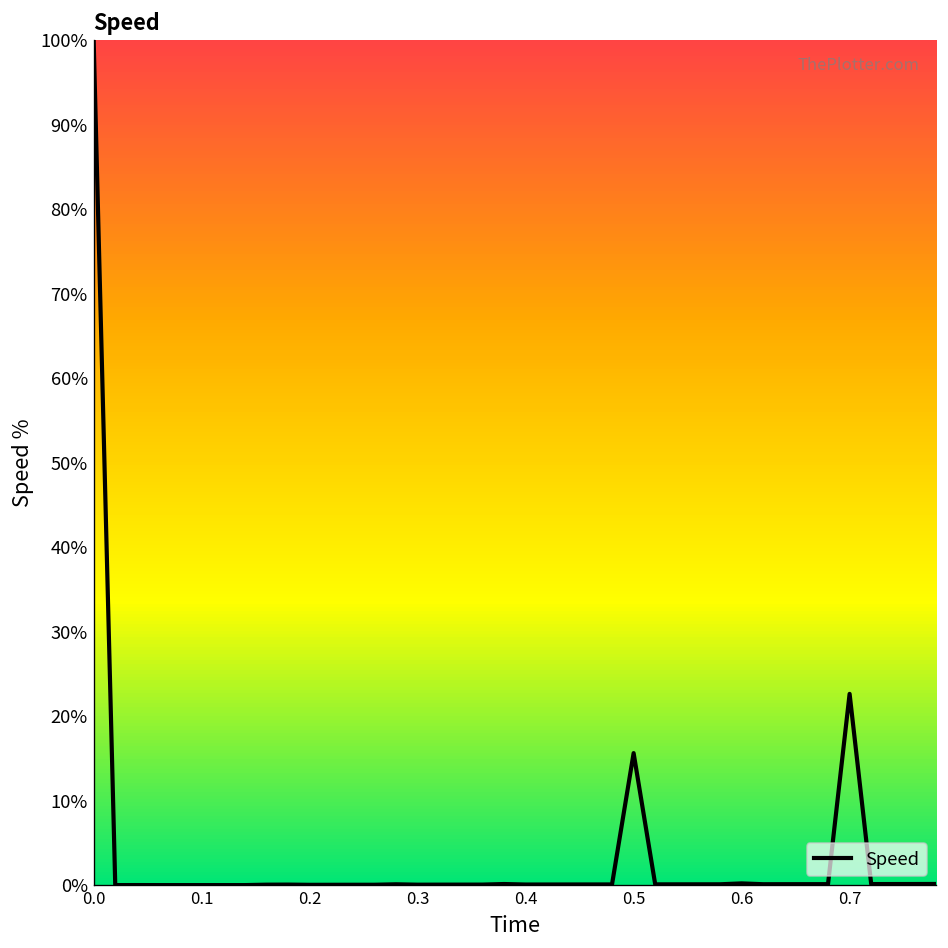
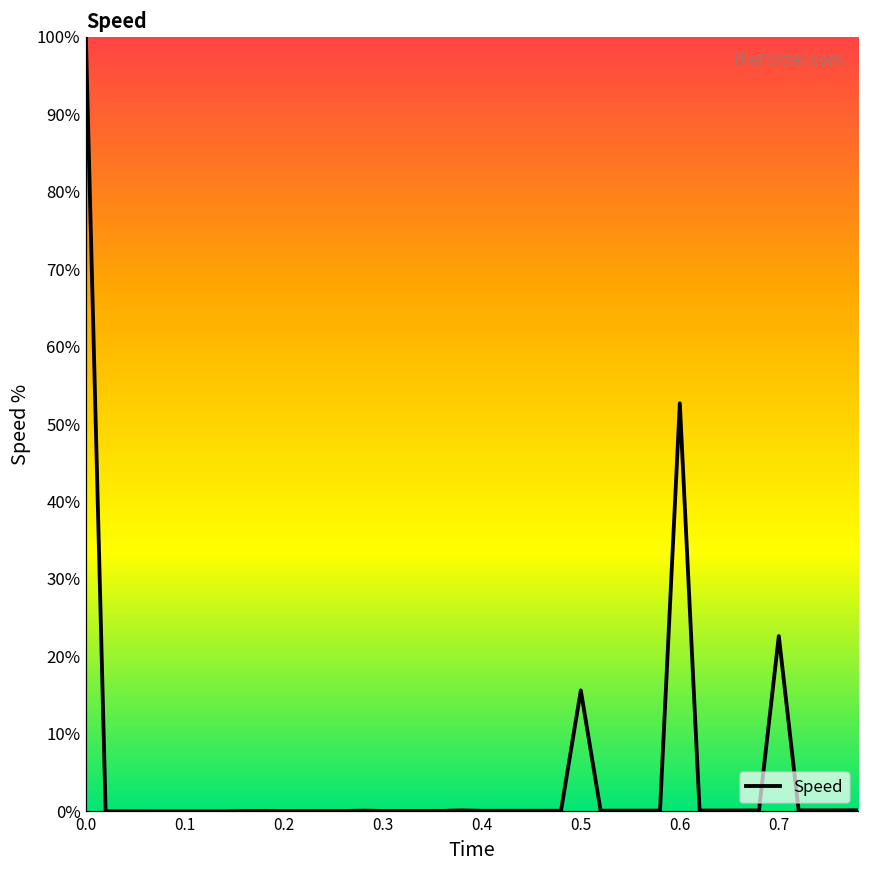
0.6: 0% -> 53%
